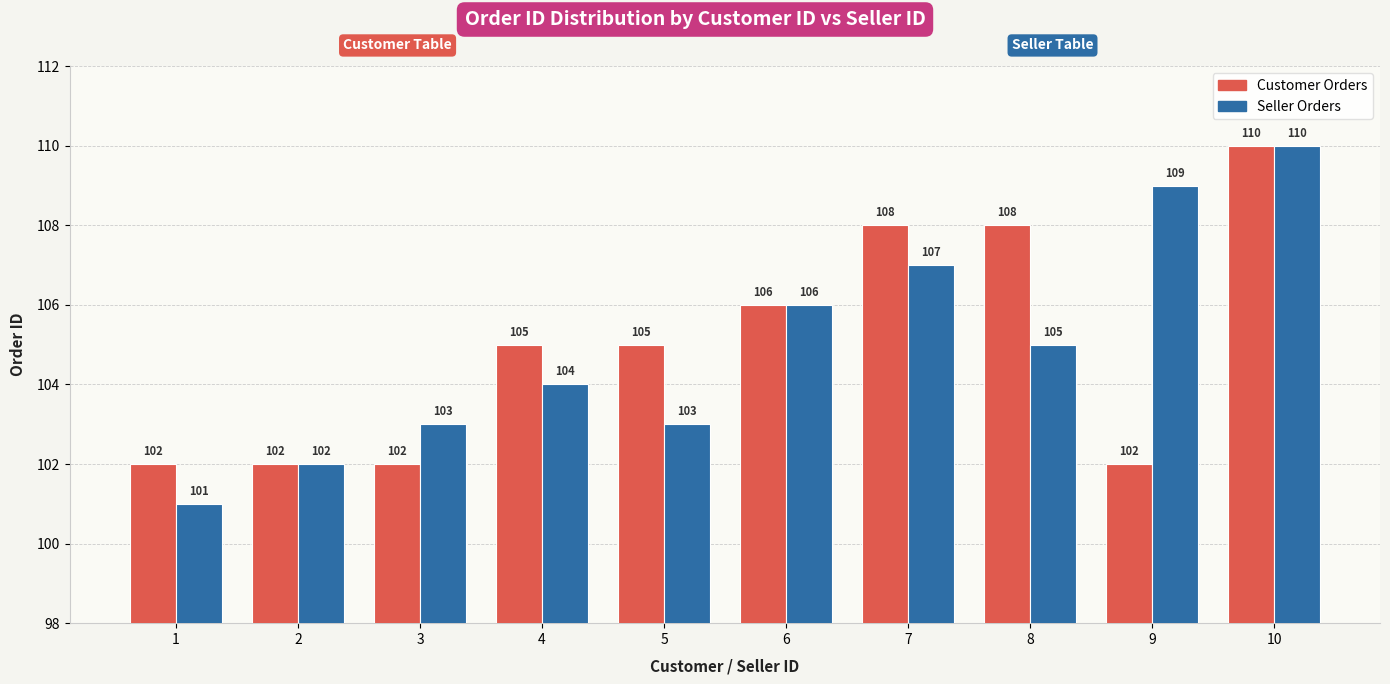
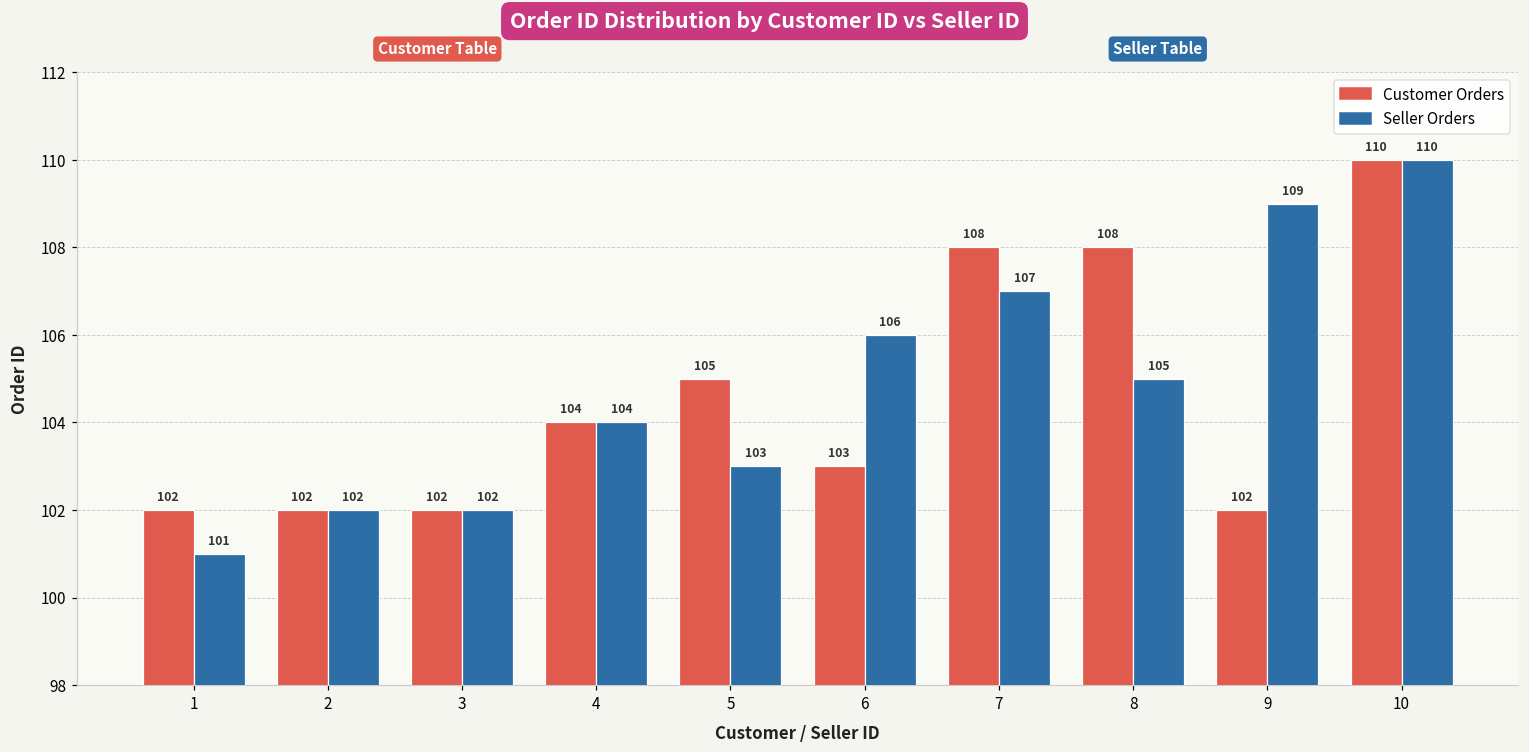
Seller Orders, 3: 103 -> 102
Customer Orders, 4: 105 -> 104
Customer Orders, 6: 106 -> 103
